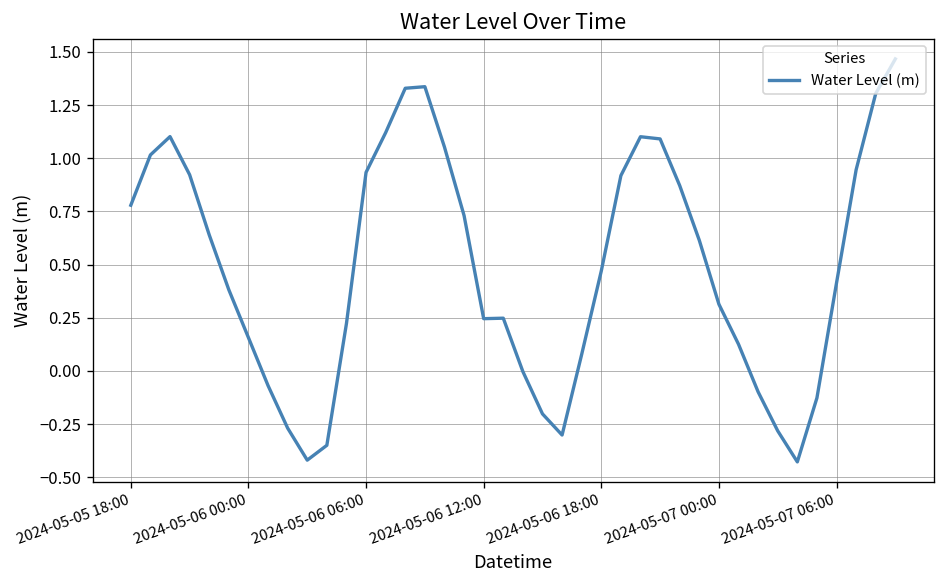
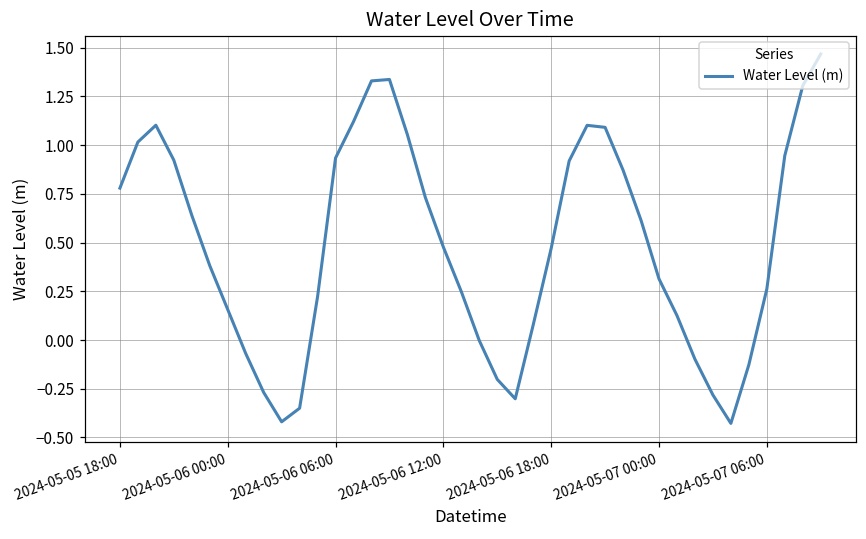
2024-05-06 12:00: 0.25 -> 0.48
2024-05-07 06:00: 0.41 -> 0.26
